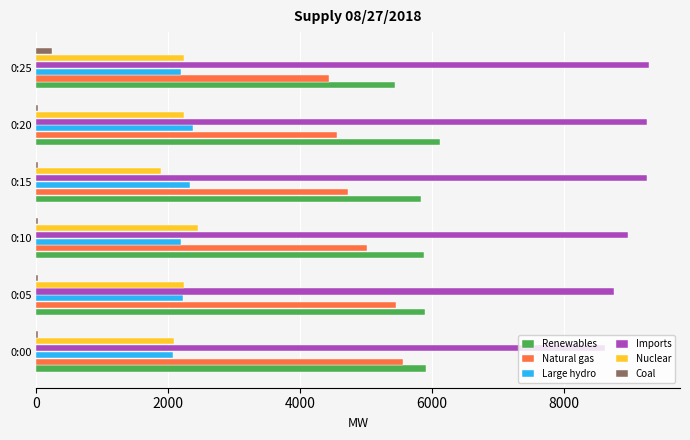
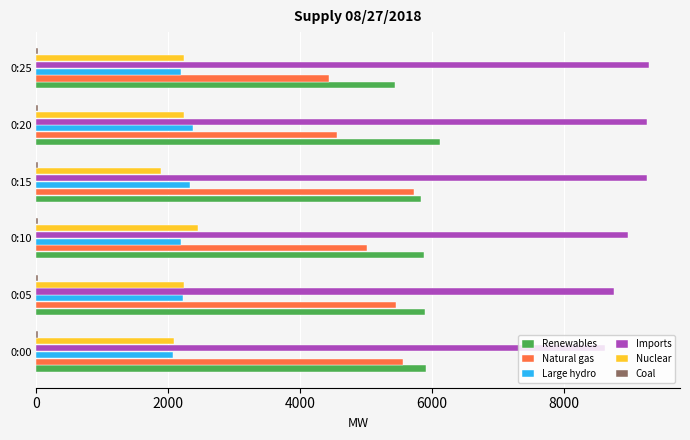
Coal, 0:25: 200 -> 0
Natural gas, 0:15: 4700 -> 5700
